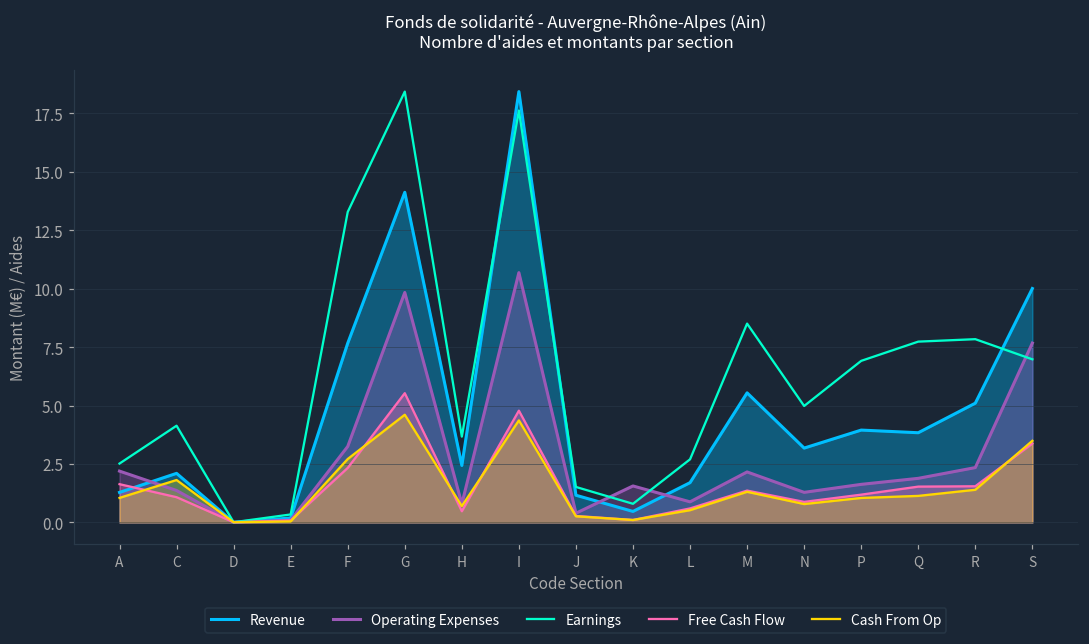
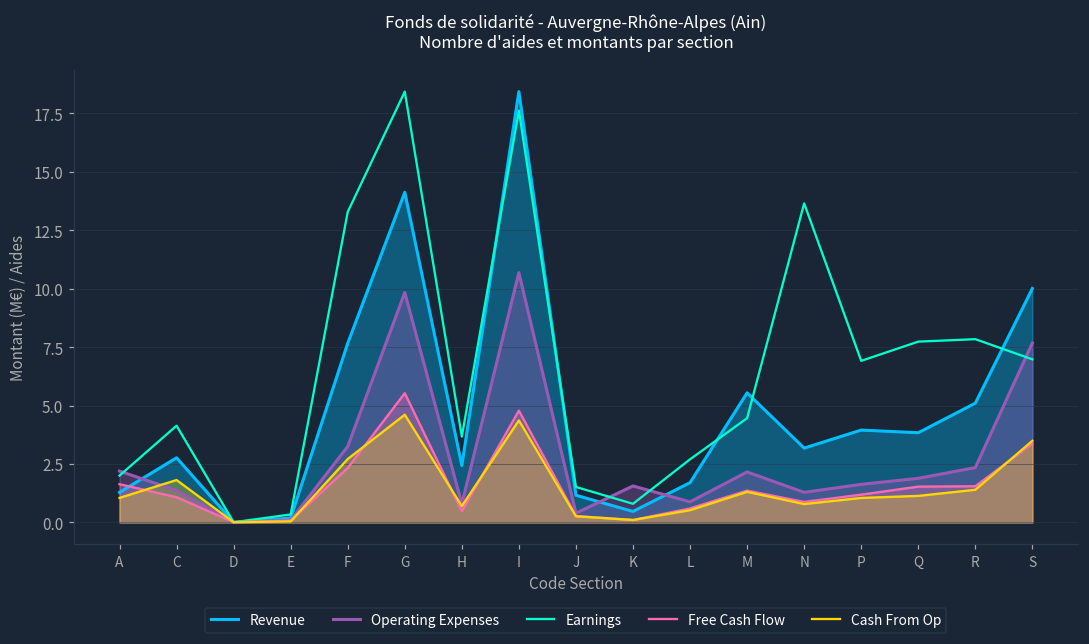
Earnings, A: 2.5 -> 2.0
Revenue, C: 2.1 -> 2.8
Earnings, M: 8.5 -> 4.5
Earnings, N: 5.0 -> 13.7
